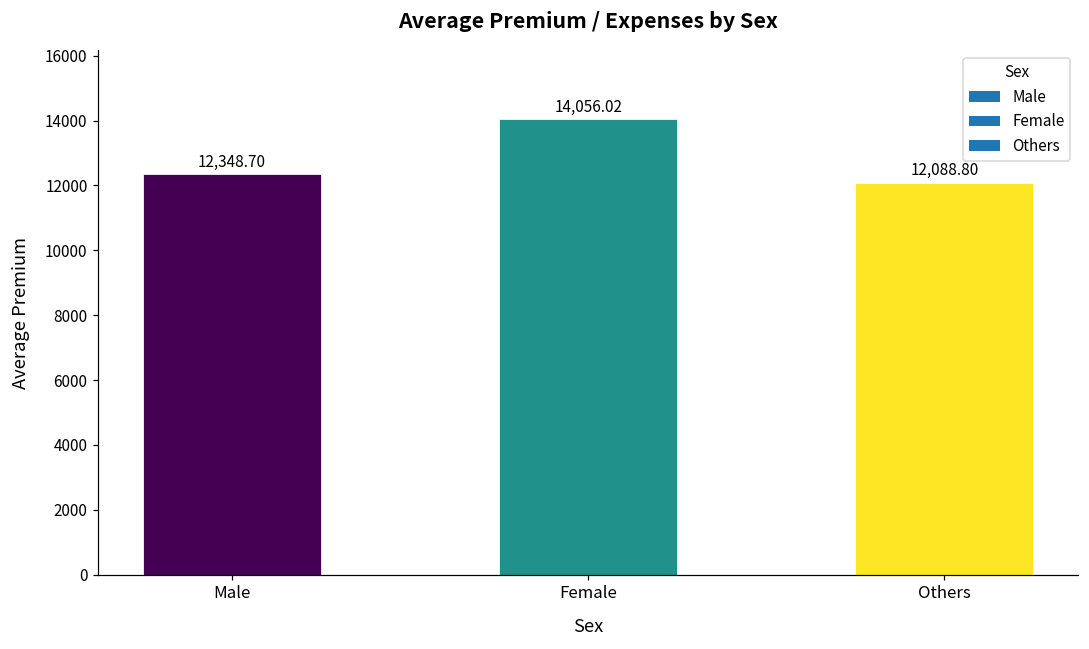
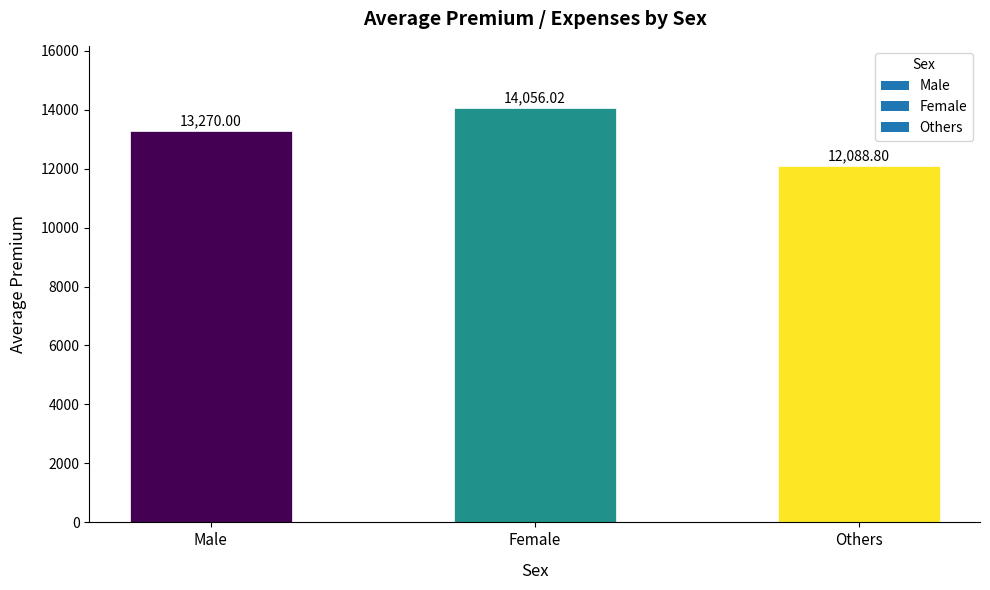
Male: 12,348.70 -> 13,270.00
